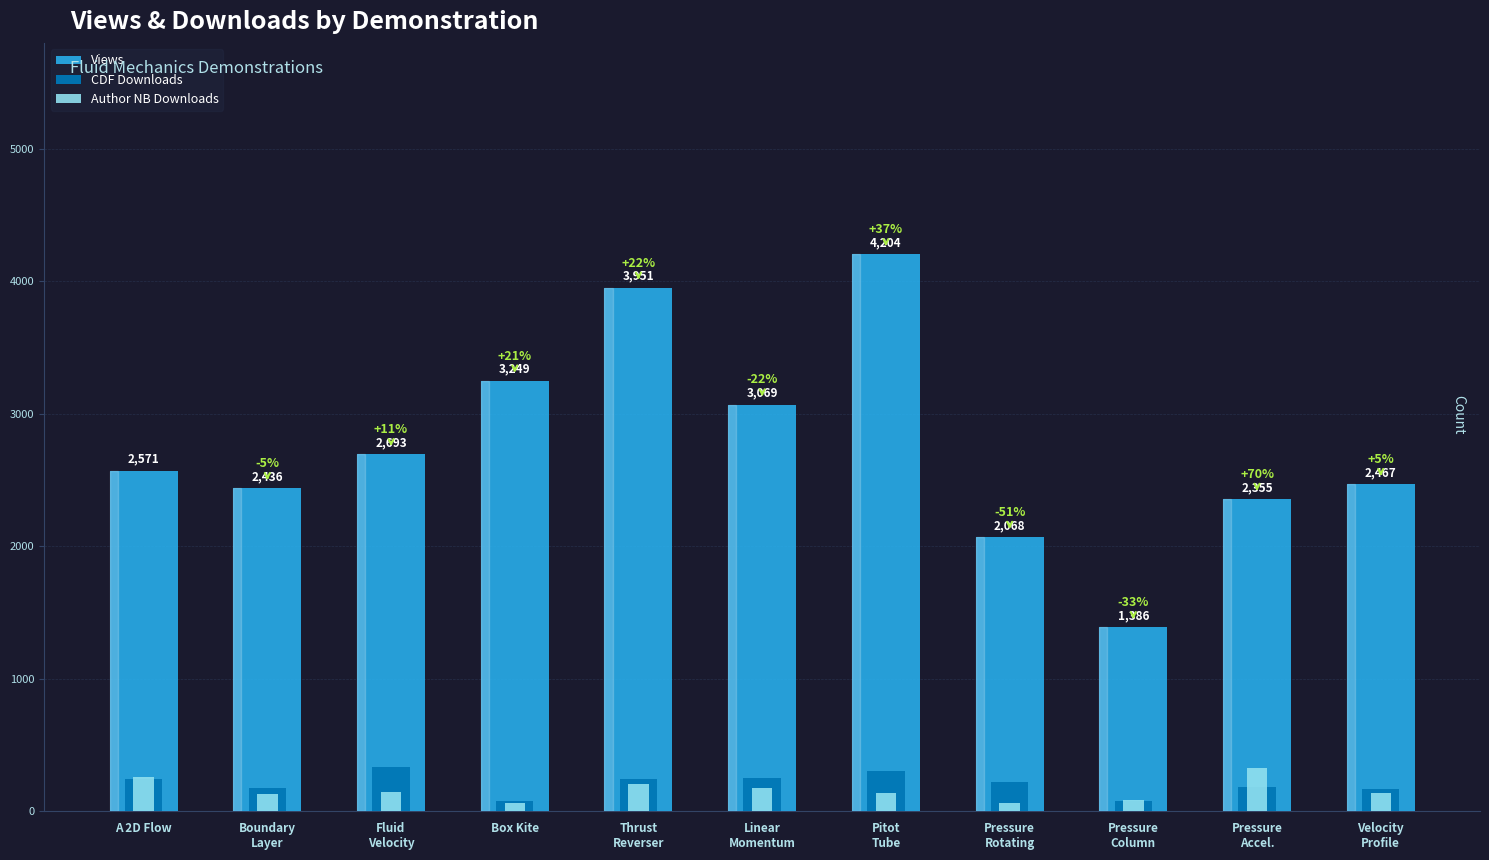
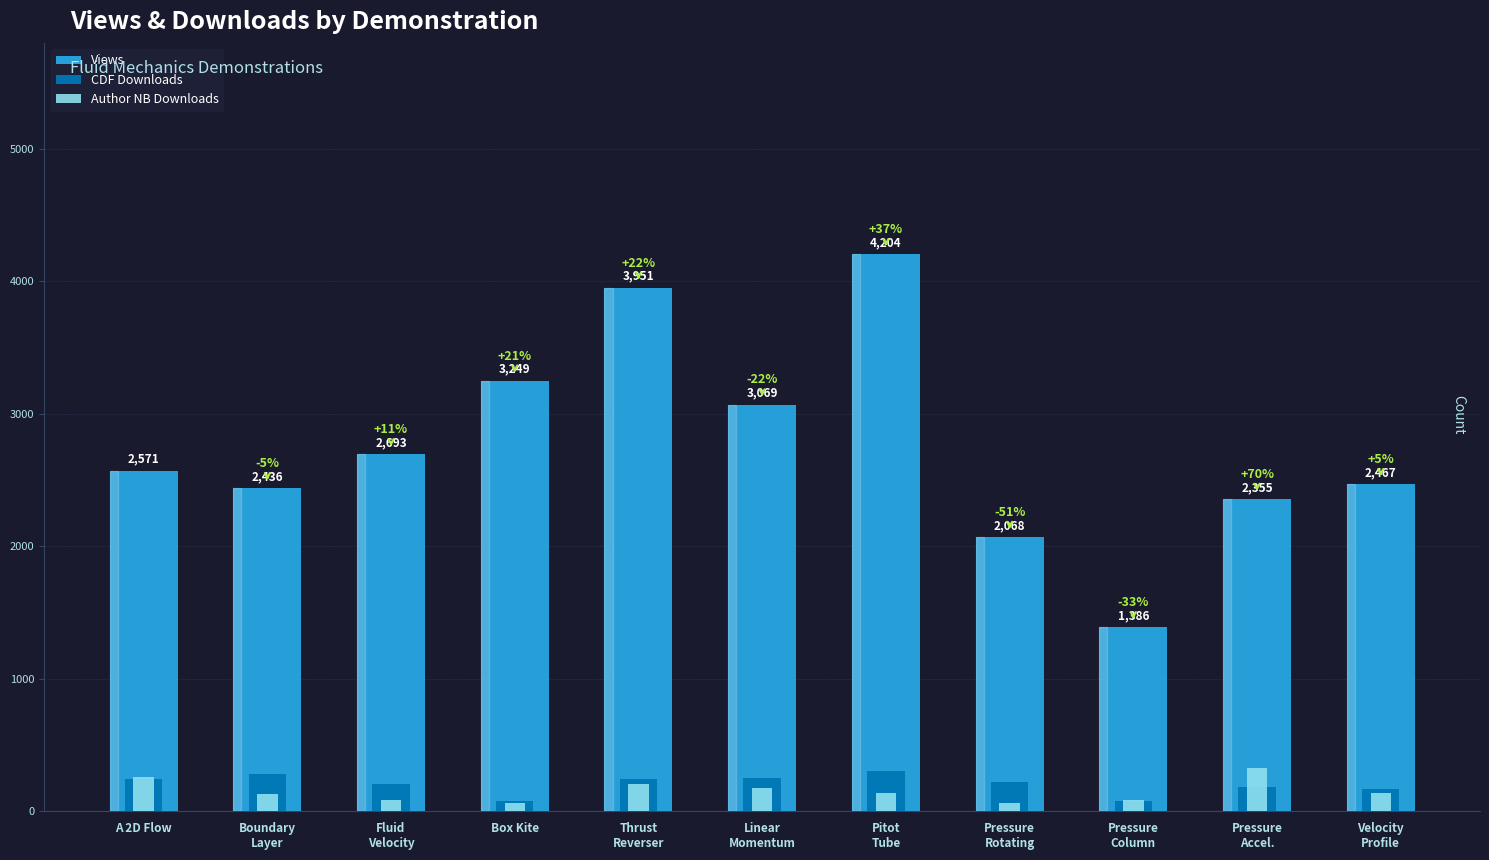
CDF Downloads, Boundary Layer: 170 -> 280
CDF Downloads, Fluid Velocity: 330 -> 200
Author NB Downloads, Fluid Velocity: 150 -> 80
